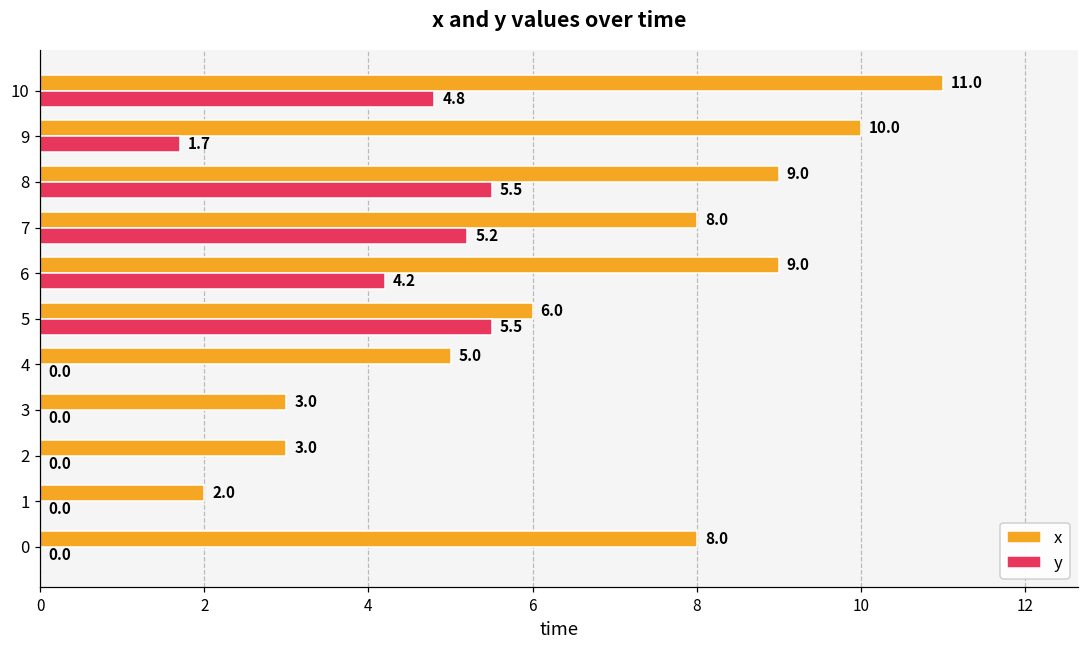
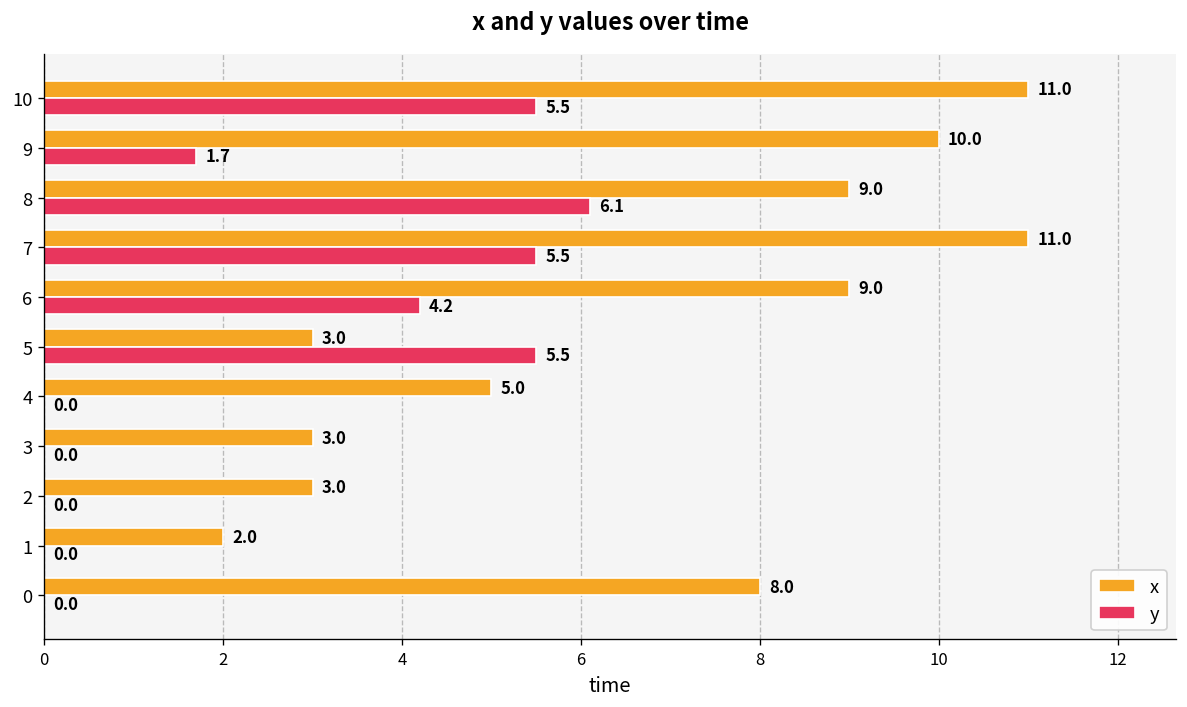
y, 10: 4.8 -> 5.5
y, 8: 5.5 -> 6.1
x, 7: 8.0 -> 11.0
y, 7: 5.2 -> 5.5
x, 5: 6.0 -> 3.0
